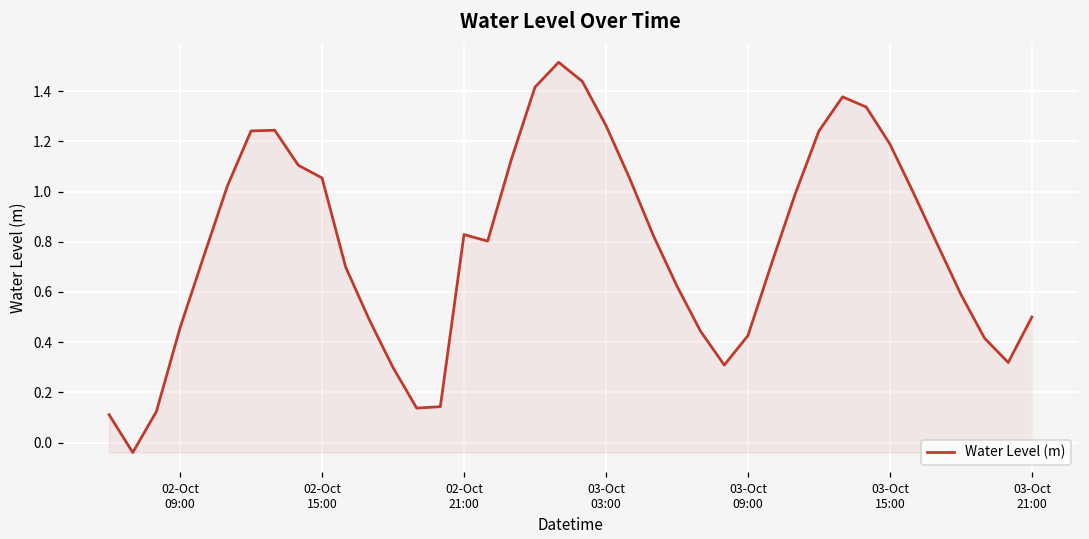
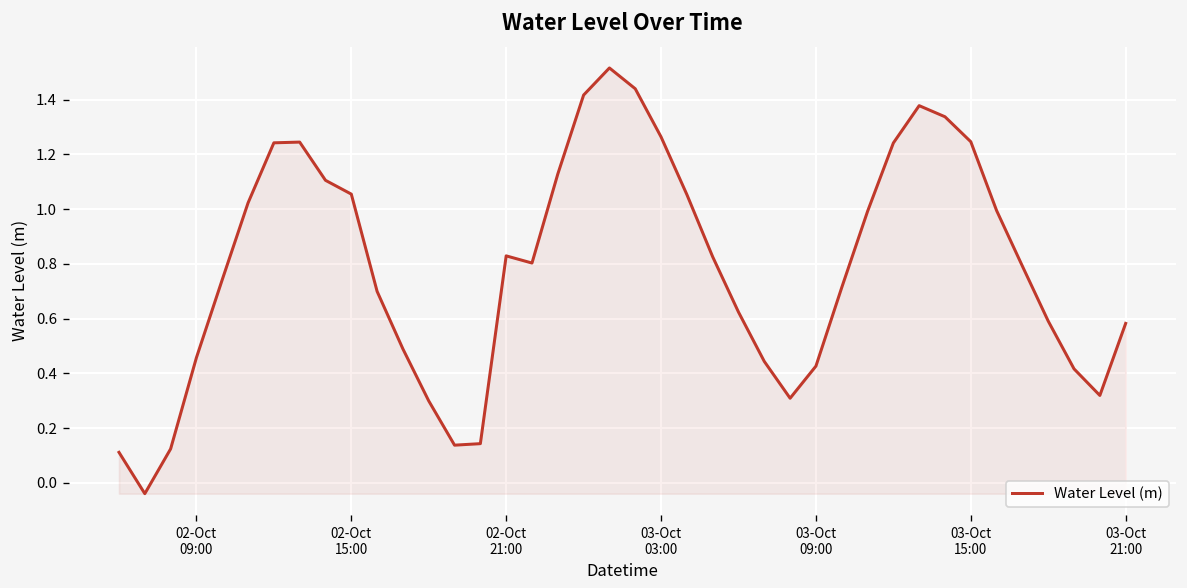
03-Oct 15:00: 1.19 -> 1.25
03-Oct 21:00: 0.50 -> 0.58
